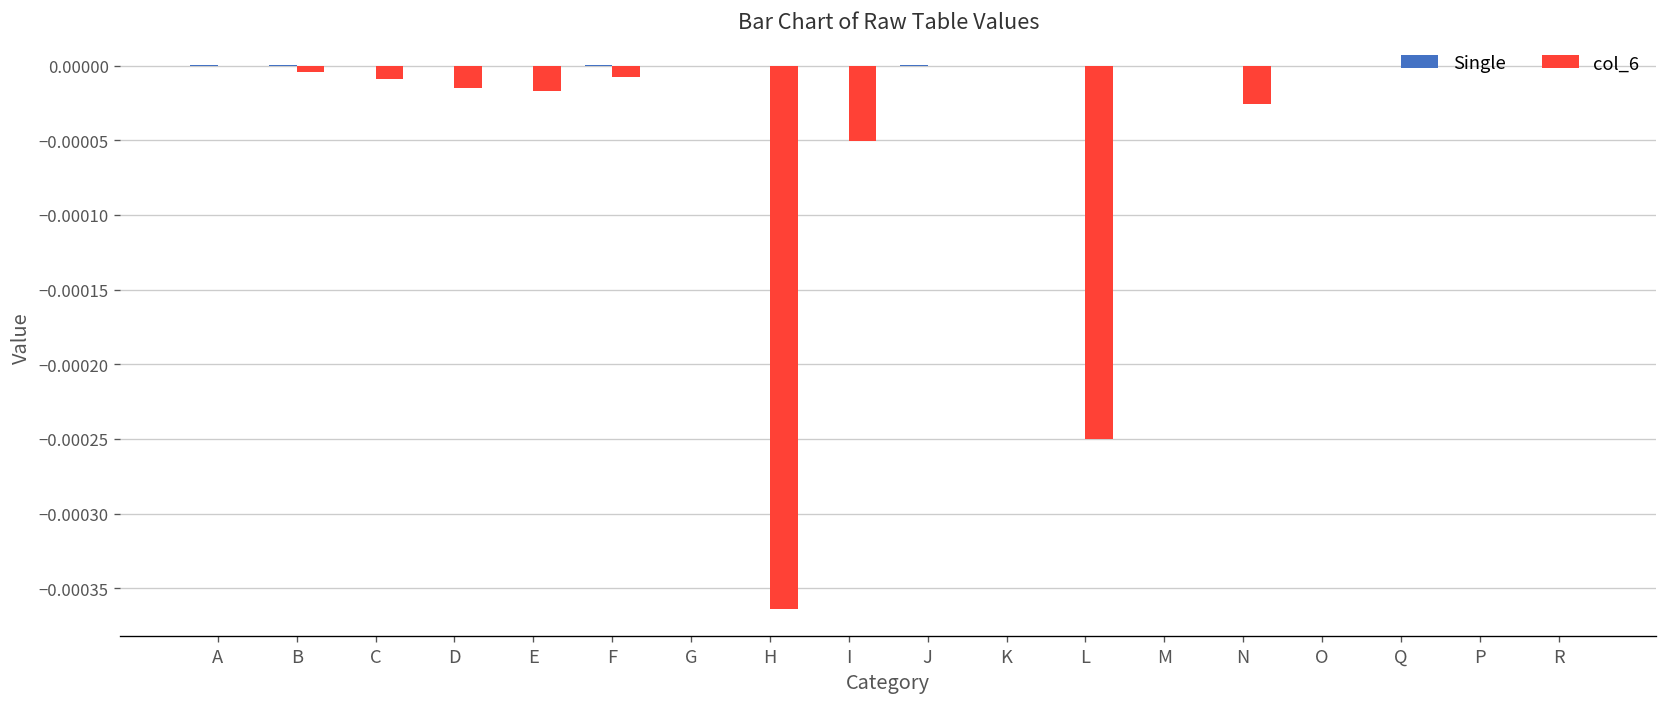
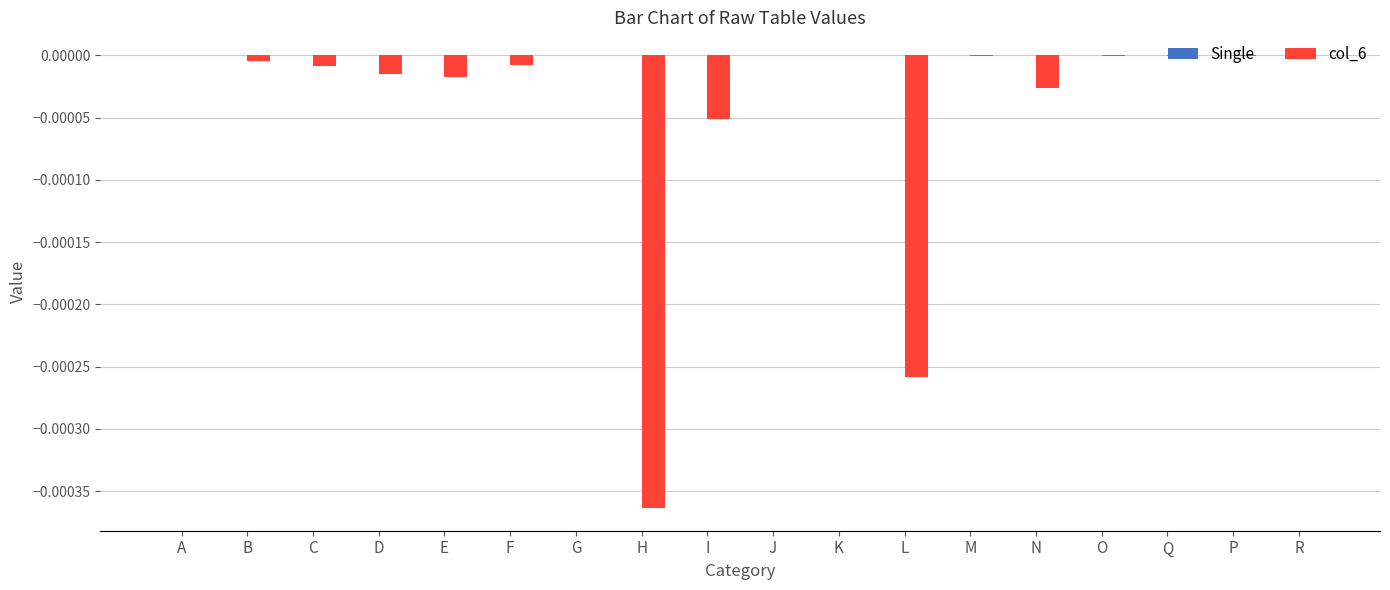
col_6, L: -0.000250 -> -0.000258
